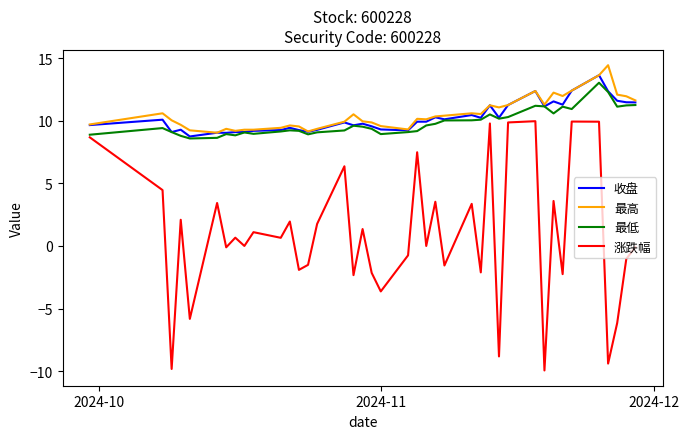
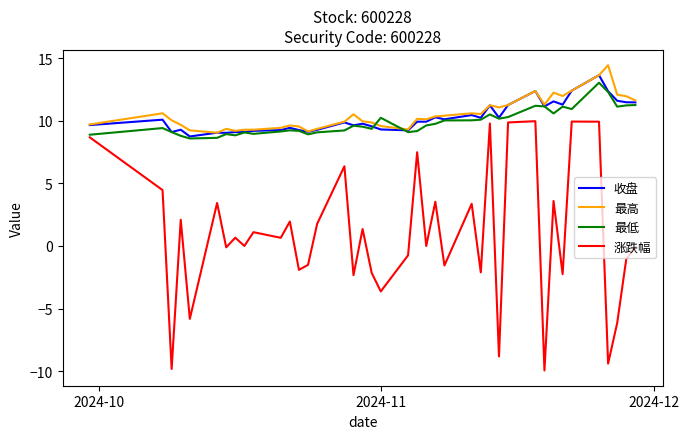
最低, 2024-11: 8.9 -> 10.2
